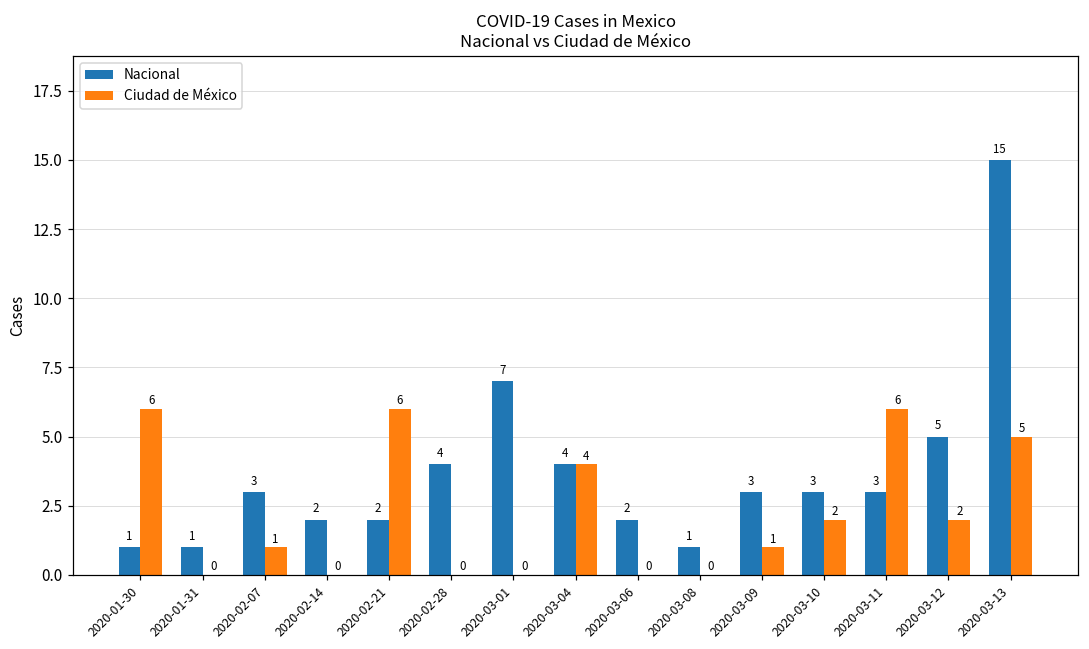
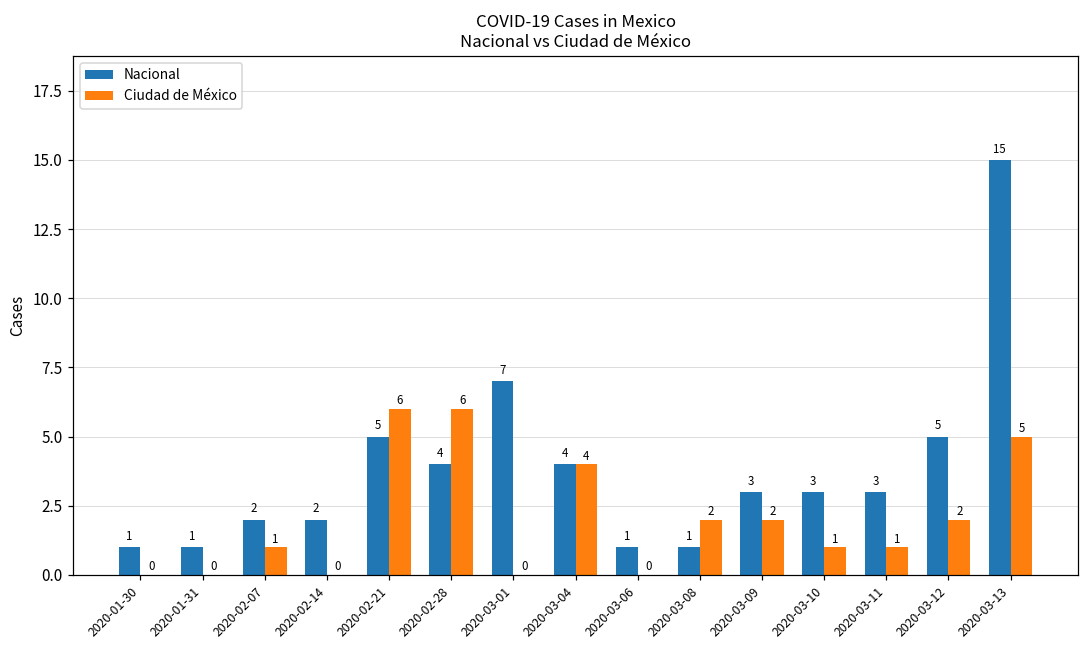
Ciudad de México, 2020-01-30: 6 -> 0
Nacional, 2020-02-07: 3 -> 2
Nacional, 2020-02-21: 2 -> 5
Ciudad de México, 2020-02-28: 0 -> 6
Nacional, 2020-03-06: 2 -> 1
Ciudad de México, 2020-03-08: 0 -> 2
Ciudad de México, 2020-03-09: 1 -> 2
Ciudad de México, 2020-03-10: 2 -> 1
Ciudad de México, 2020-03-11: 6 -> 1
